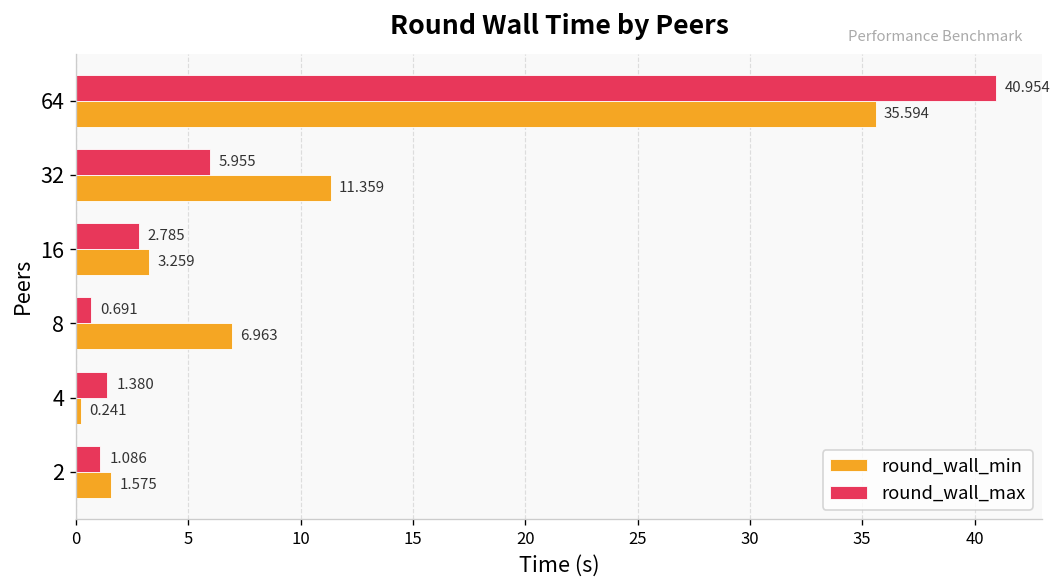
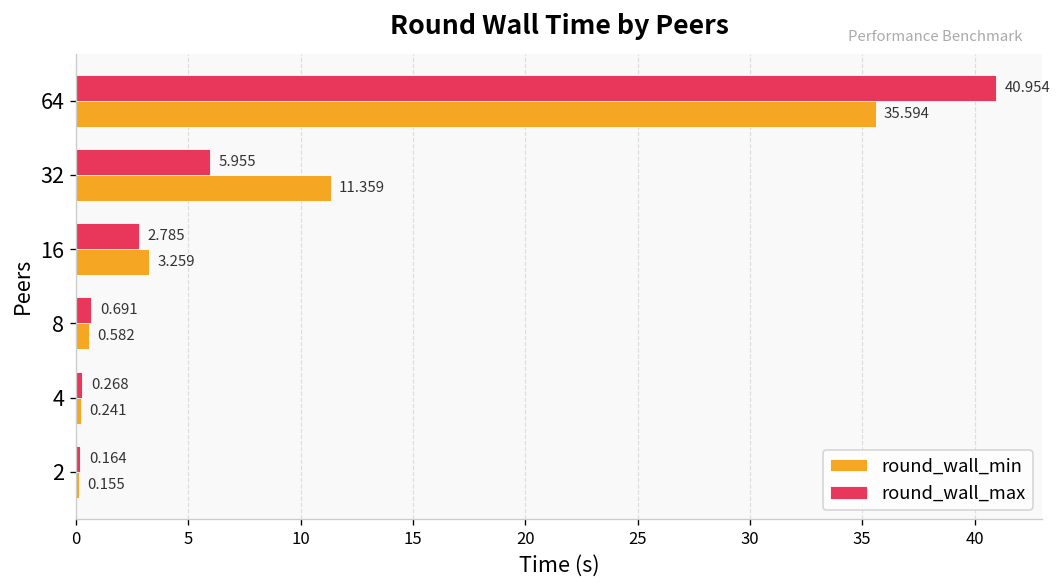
round_wall_min, 8: 6.963 -> 0.582
round_wall_max, 4: 1.380 -> 0.268
round_wall_max, 2: 1.086 -> 0.164
round_wall_min, 2: 1.575 -> 0.155
